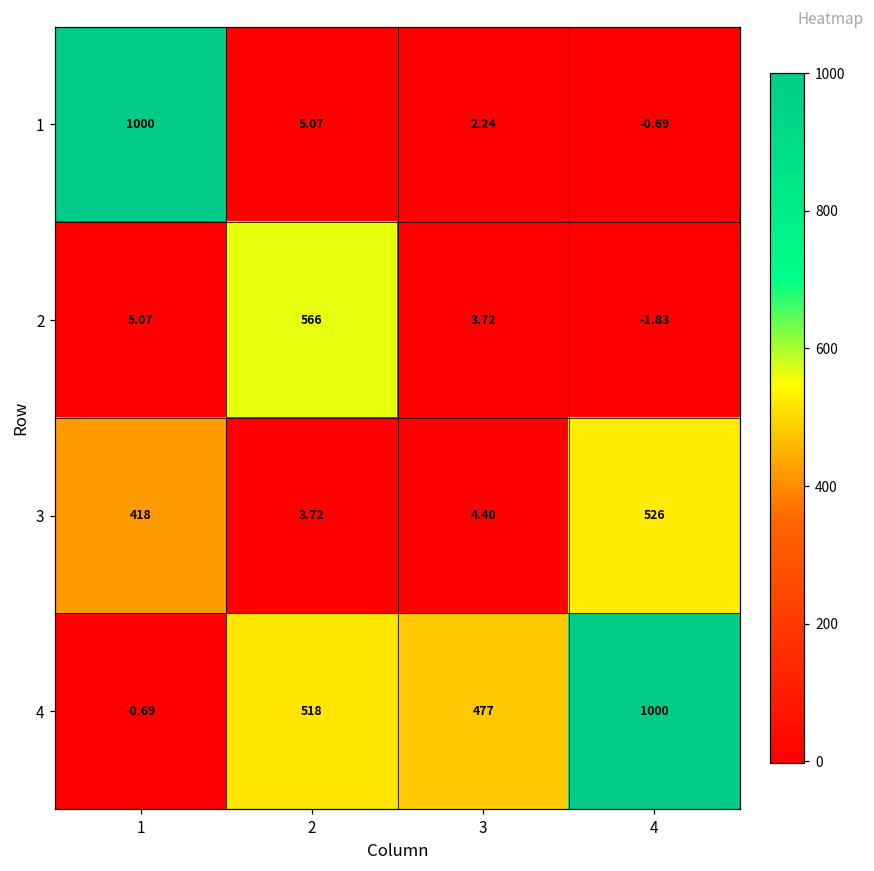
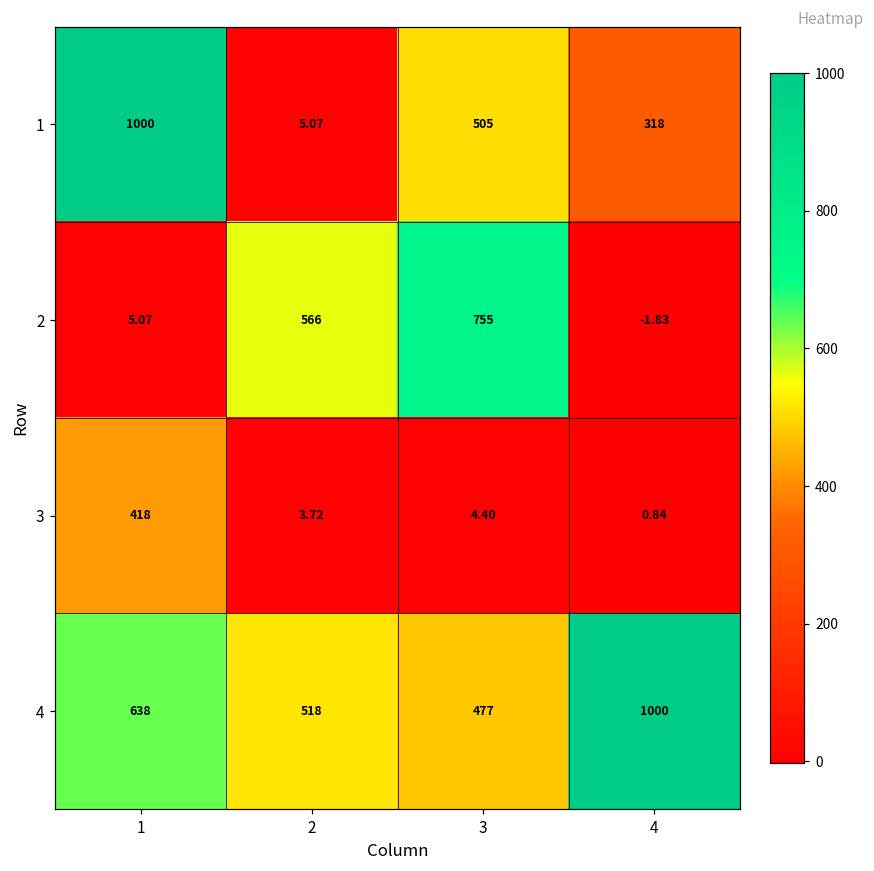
1, 3: 2.24 -> 505
1, 4: -0.69 -> 318
2, 3: 3.72 -> 755
3, 4: 526 -> 0.84
4, 1: -0.69 -> 638
